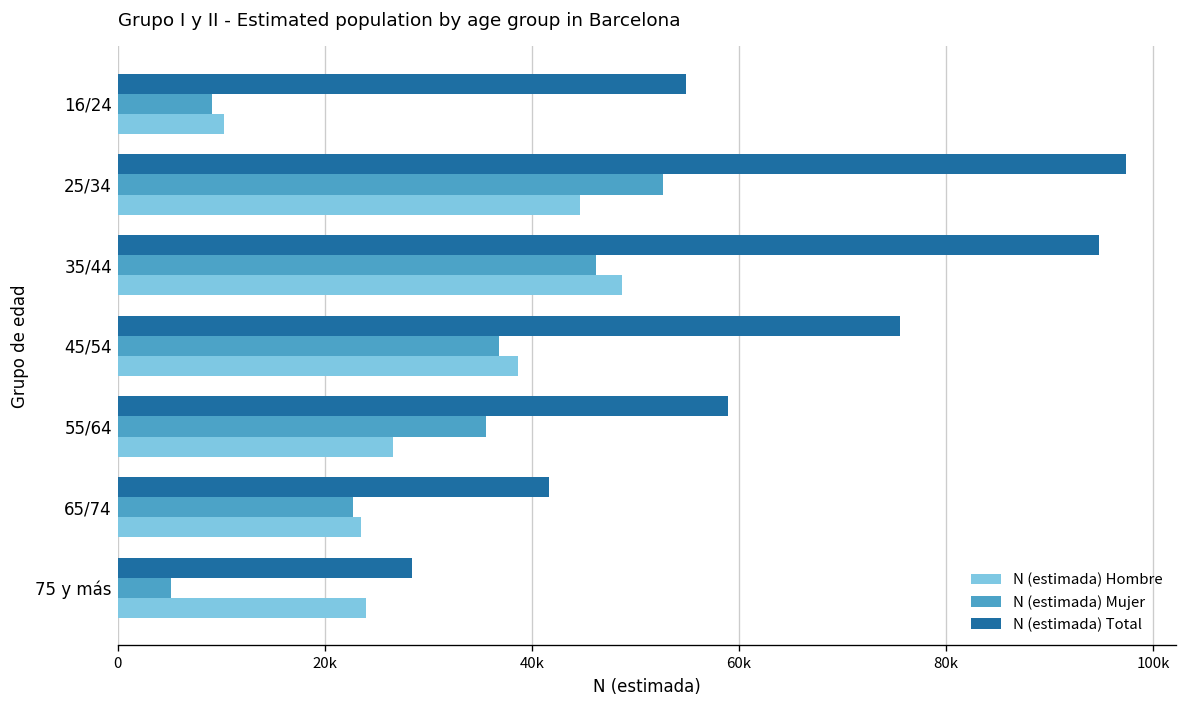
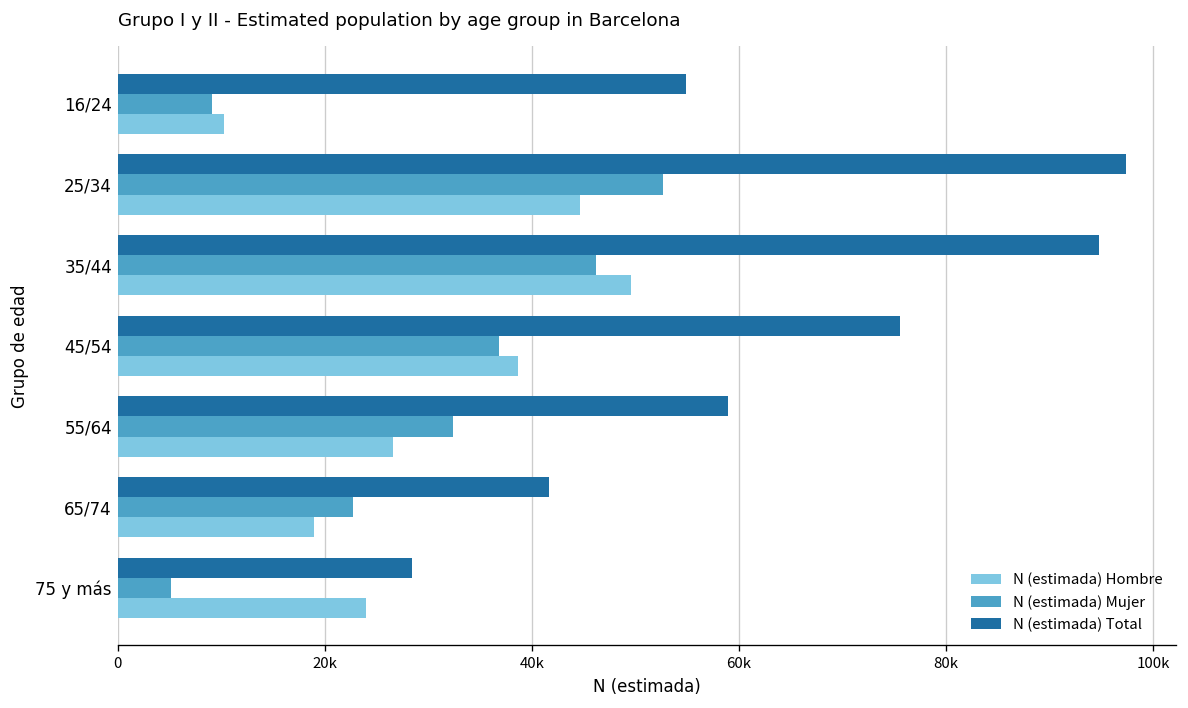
N (estimada) Hombre, 35/44: 49000 -> 50000
N (estimada) Mujer, 55/64: 36000 -> 32000
N (estimada) Hombre, 65/74: 23000 -> 19000
